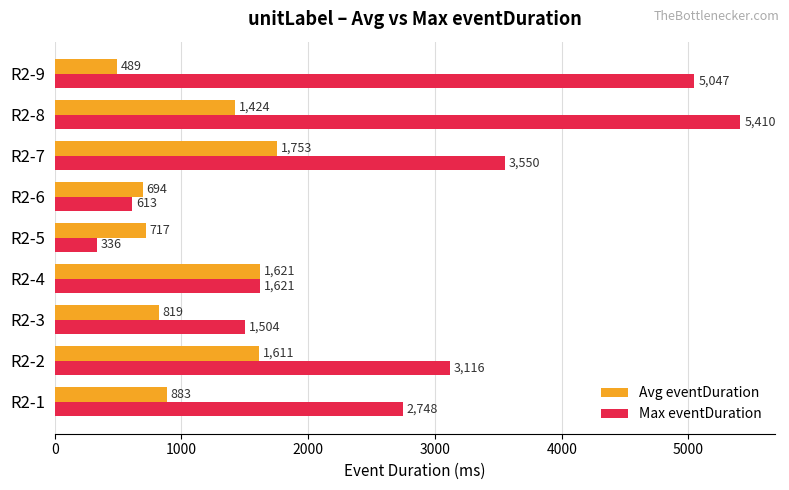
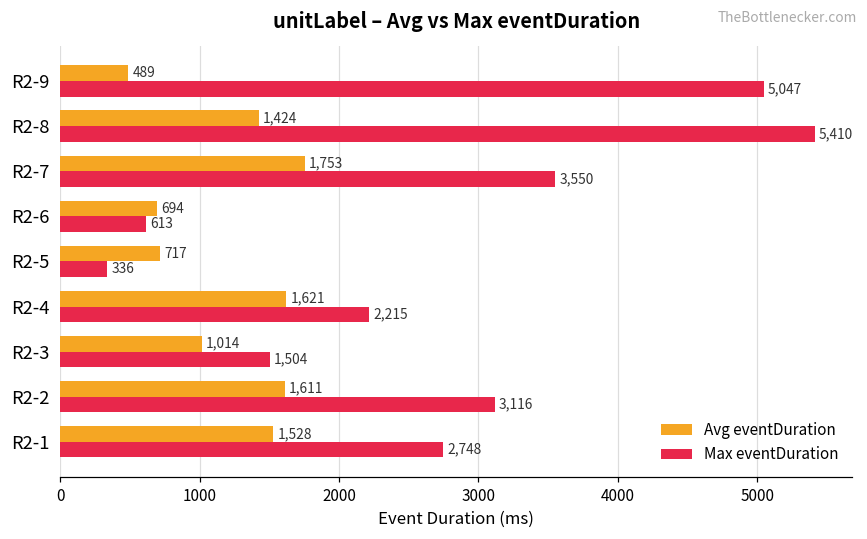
Max eventDuration, R2-4: 1,621 -> 2,215
Avg eventDuration, R2-3: 819 -> 1,014
Avg eventDuration, R2-1: 883 -> 1,528
